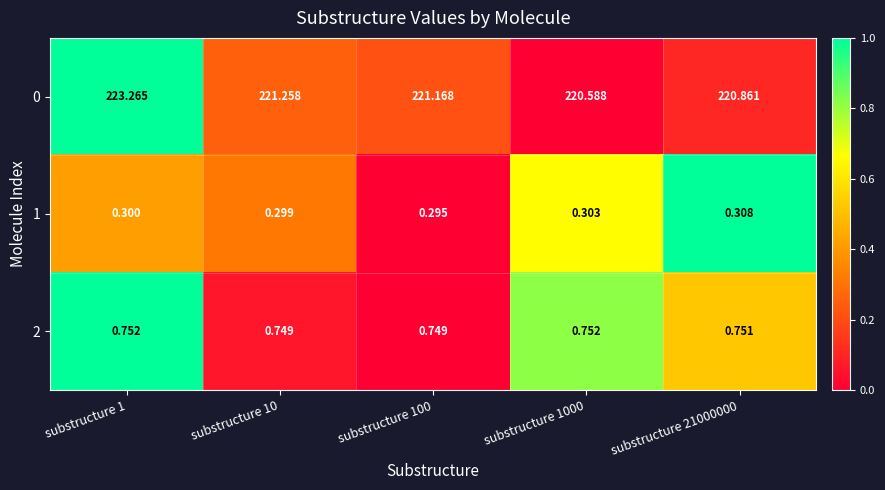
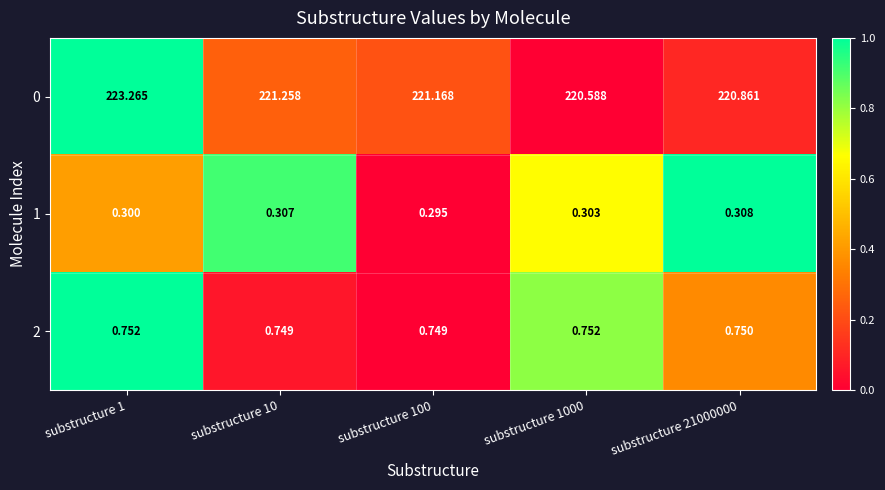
1, substructure 10: 0.299 -> 0.307
2, substructure 21000000: 0.751 -> 0.750
